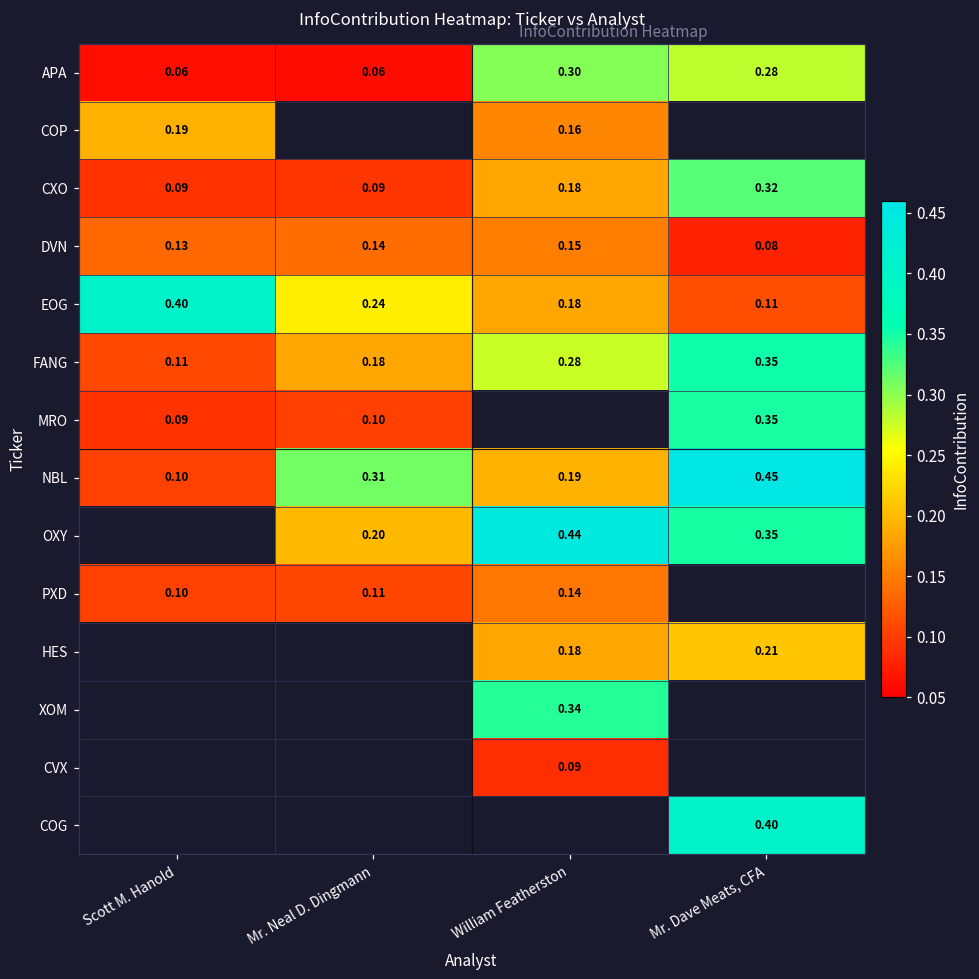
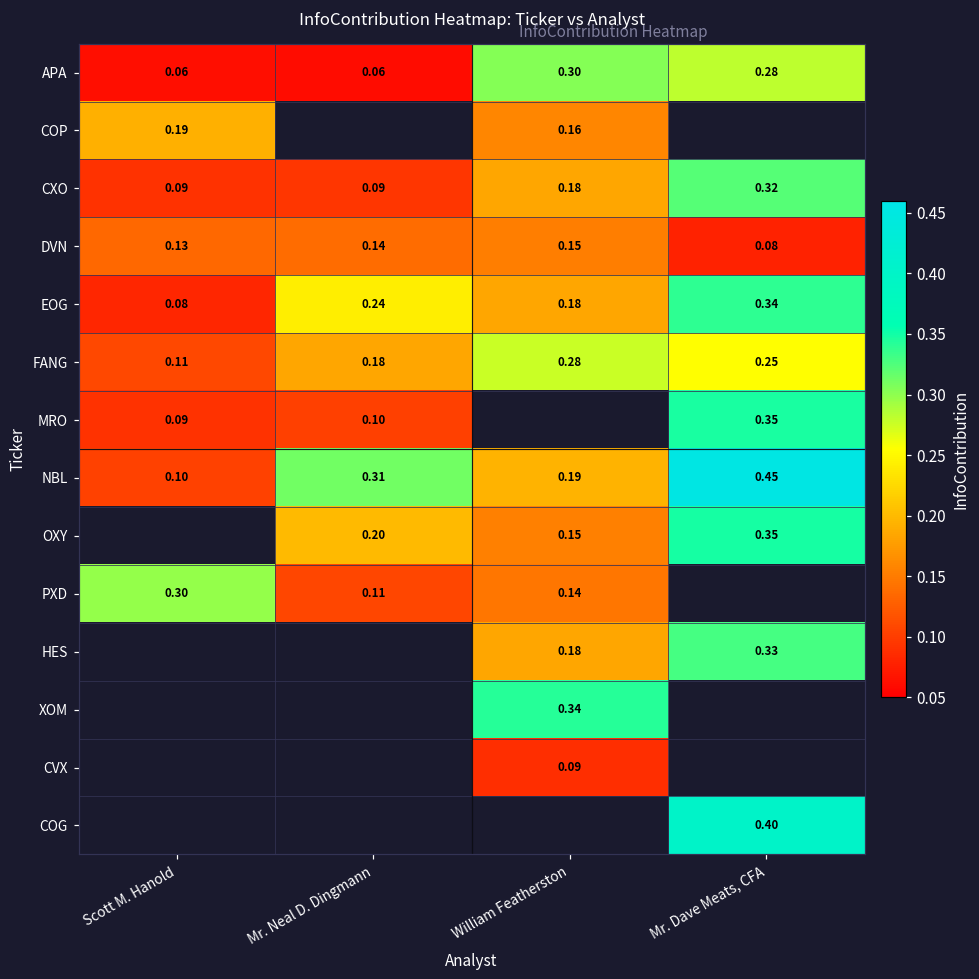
EOG, Scott M. Hanold: 0.40 -> 0.08
EOG, Mr. Dave Meats, CFA: 0.11 -> 0.34
FANG, Mr. Dave Meats, CFA: 0.35 -> 0.25
OXY, William Featherston: 0.44 -> 0.15
PXD, Scott M. Hanold: 0.10 -> 0.30
HES, Mr. Dave Meats, CFA: 0.21 -> 0.33
